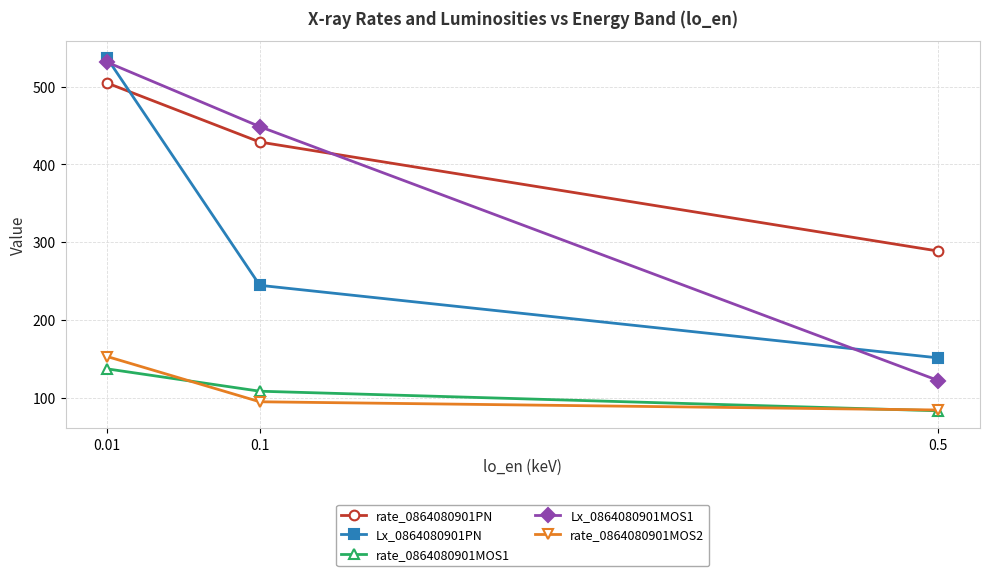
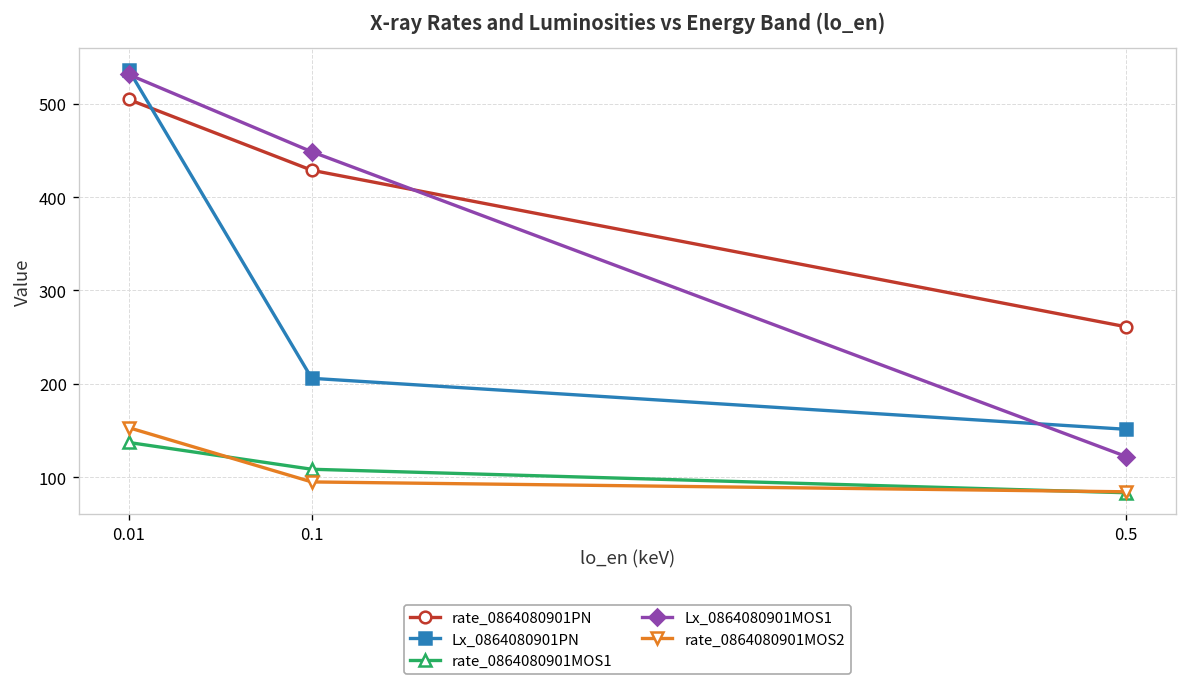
Lx_0864080901PN, 0.1: 240 -> 210
rate_0864080901PN, 0.5: 290 -> 260
